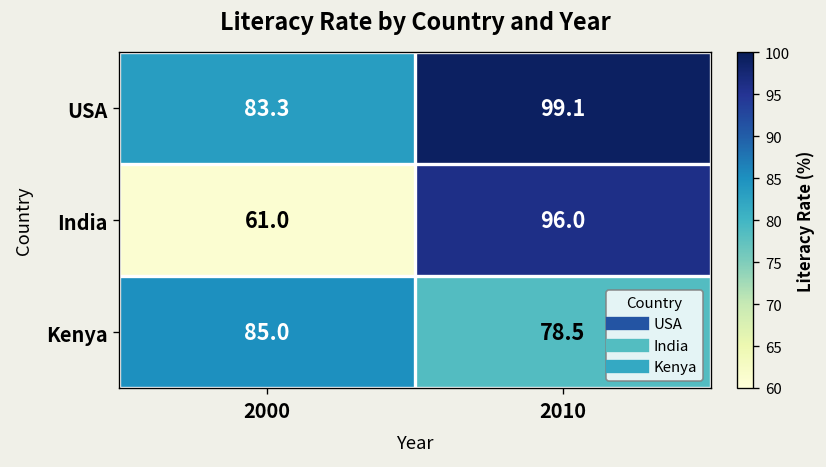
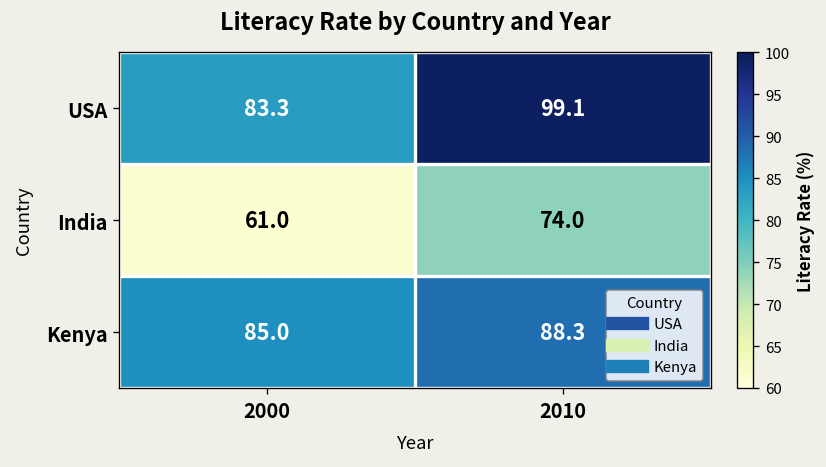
India, 2010: 96.0 -> 74.0
Kenya, 2010: 78.5 -> 88.3
